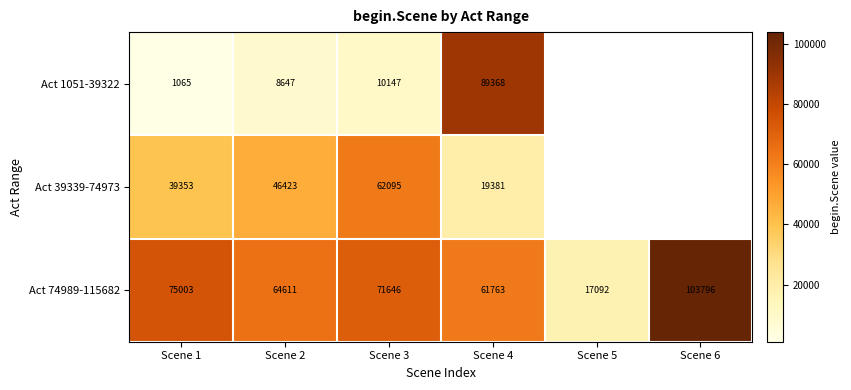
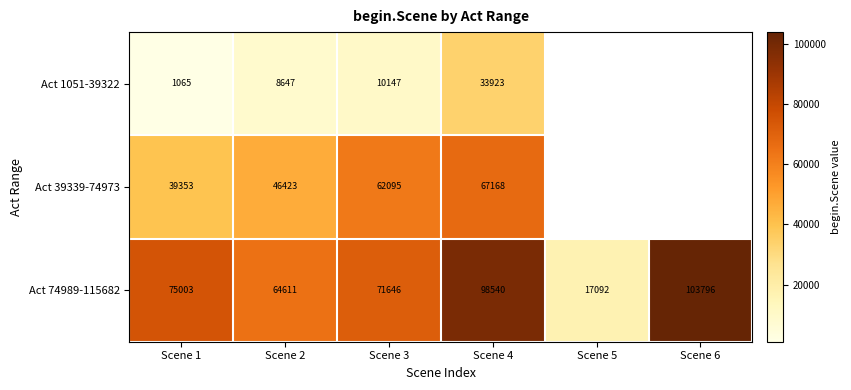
Act 1051-39322, Scene 4: 89368 -> 33923
Act 39339-74973, Scene 4: 19381 -> 67168
Act 74989-115682, Scene 4: 61763 -> 98540
